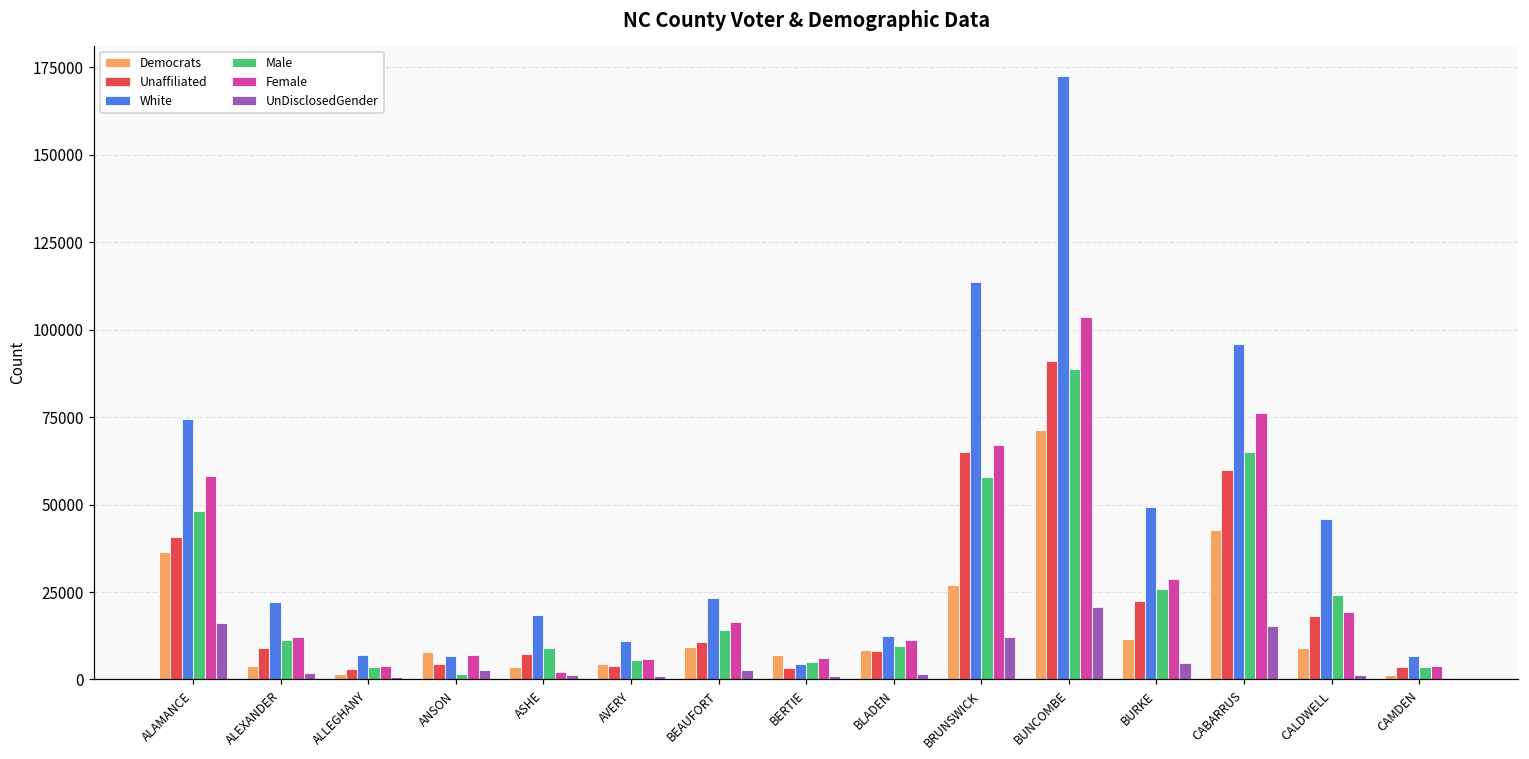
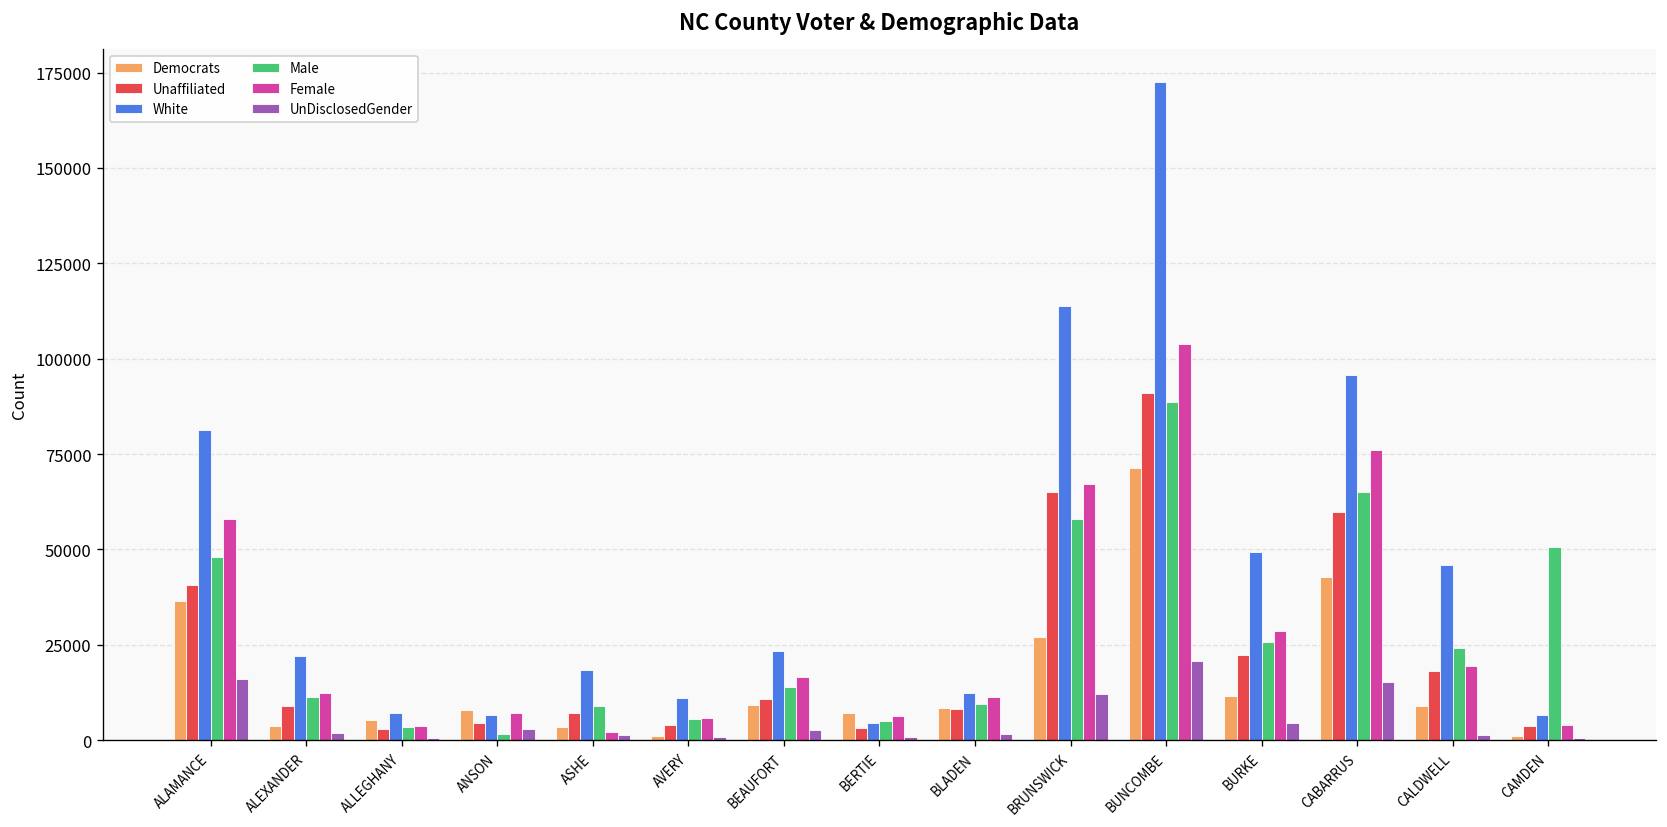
White, ALAMANCE: 75000 -> 81000
Democrats, ALLEGHANY: 2000 -> 5000
Democrats, AVERY: 4000 -> 1000
Male, CAMDEN: 4000 -> 51000
